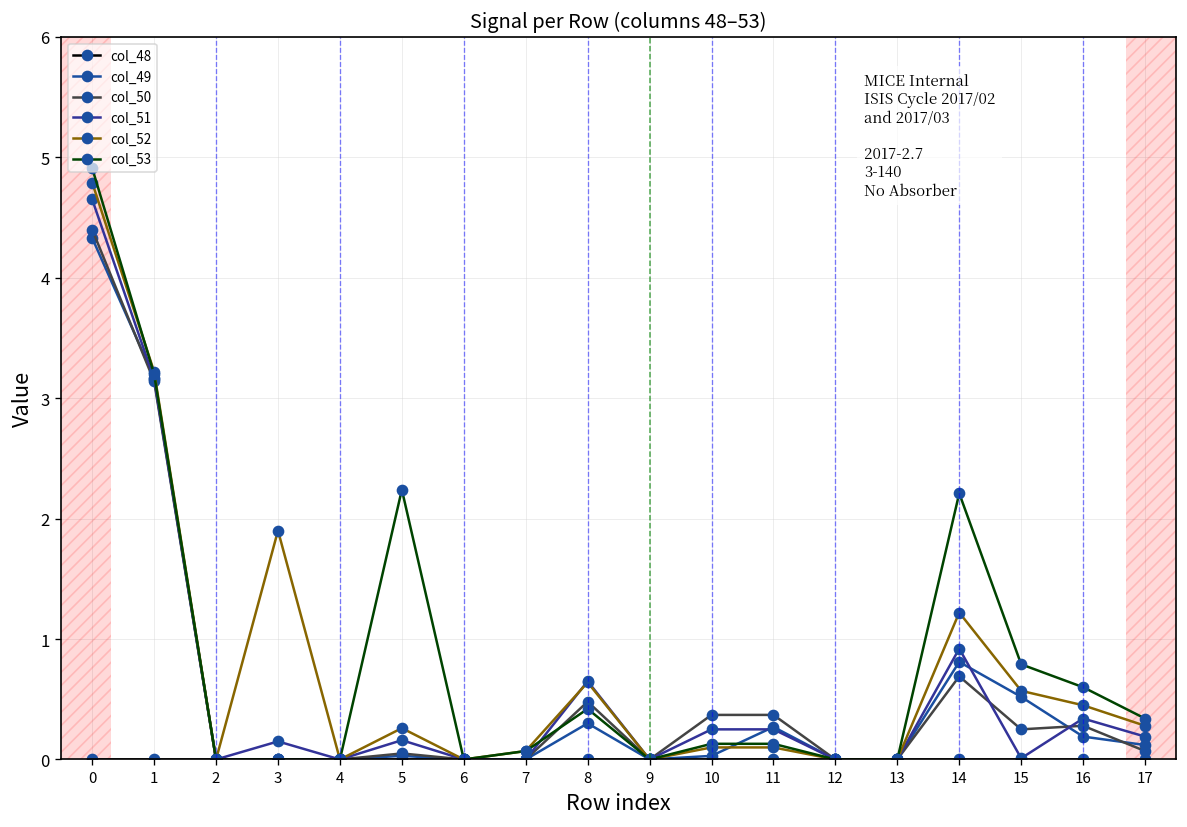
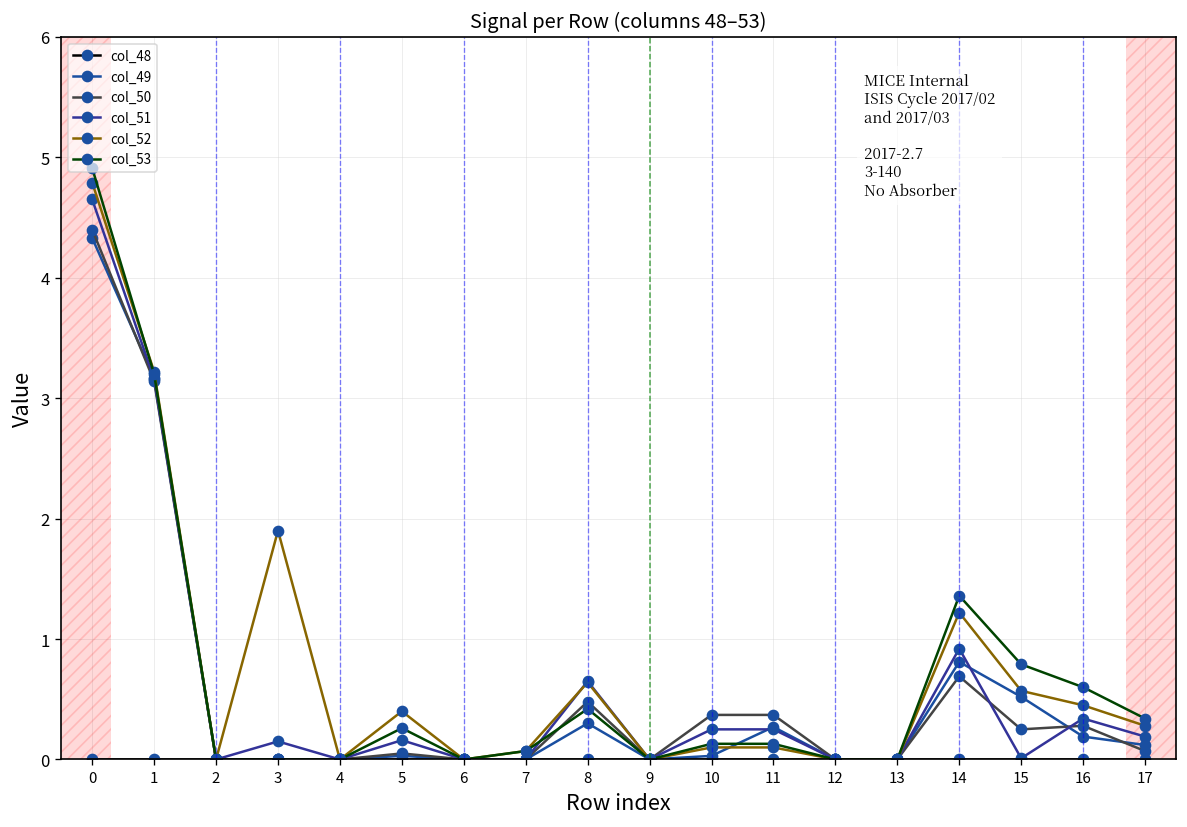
col_52, 5: 0.26 -> 0.40
col_53, 5: 2.24 -> 0.26
col_53, 14: 2.21 -> 1.36
